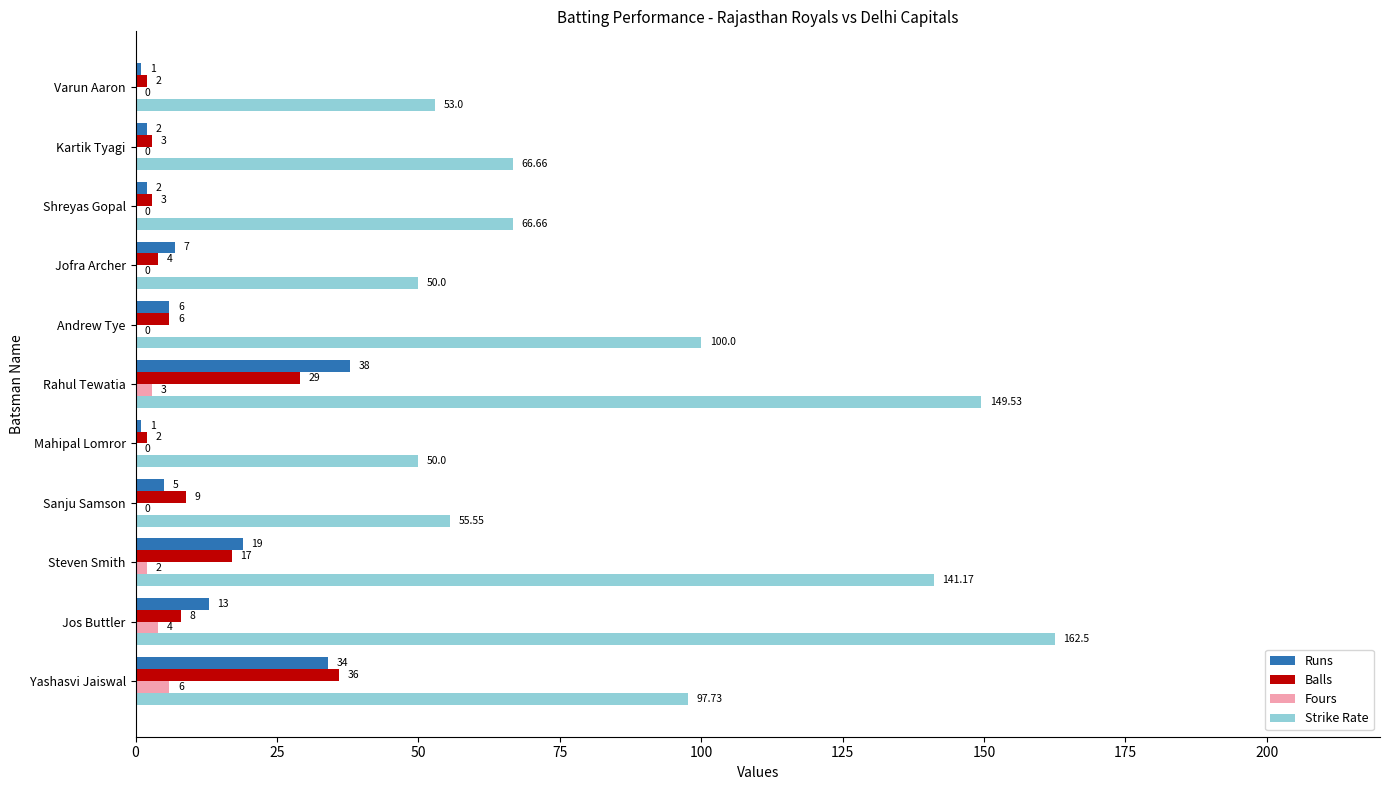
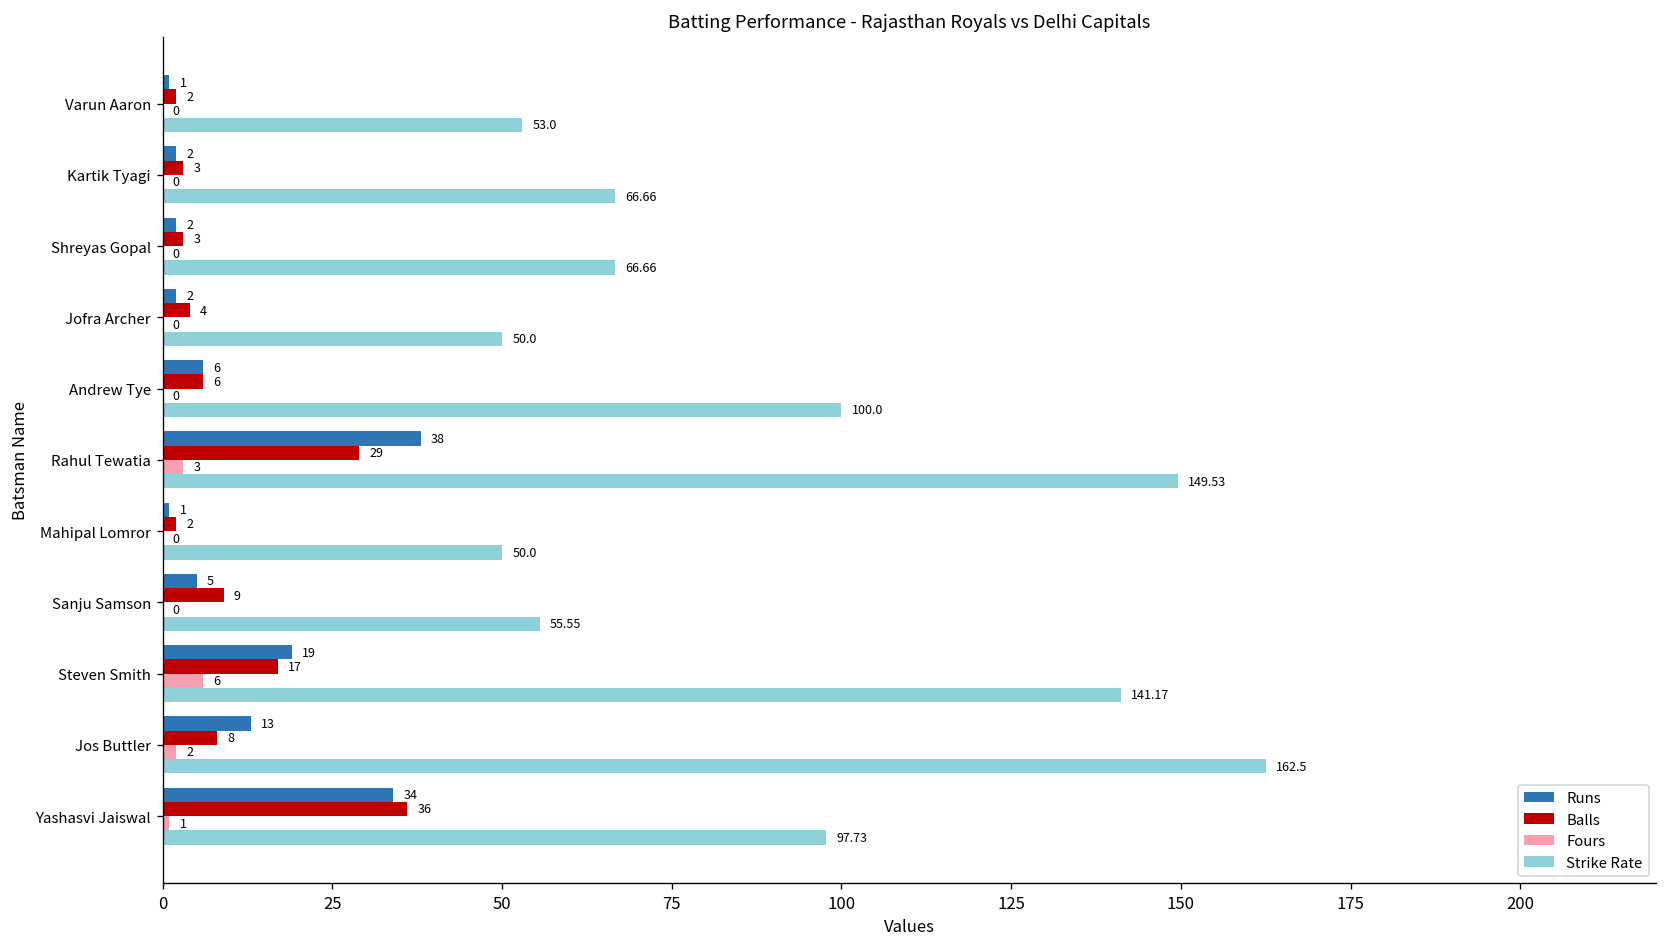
Runs, Jofra Archer: 7 -> 2
Fours, Steven Smith: 2 -> 6
Fours, Jos Buttler: 4 -> 2
Fours, Yashasvi Jaiswal: 6 -> 1
